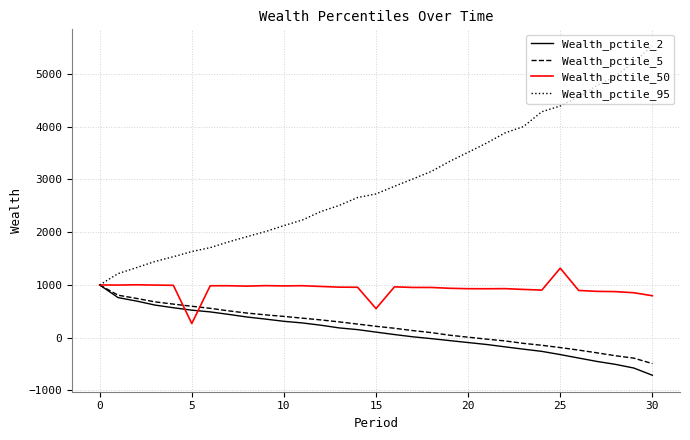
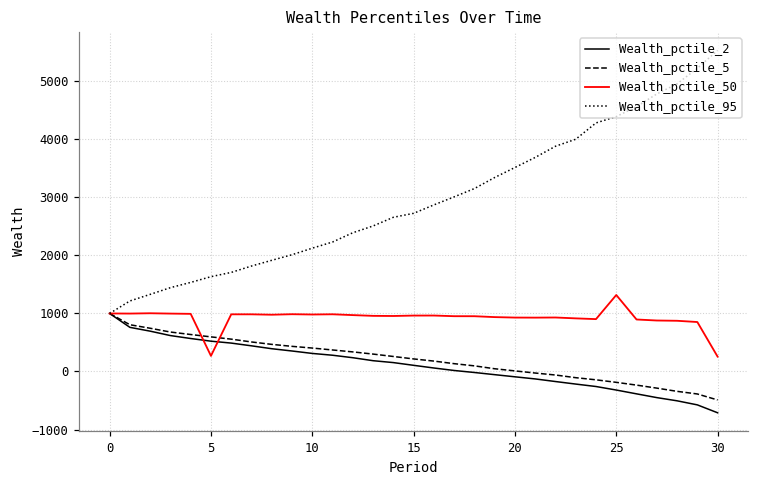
Wealth_pctile_50, 15: 600 -> 1000
Wealth_pctile_50, 30: 800 -> 300
